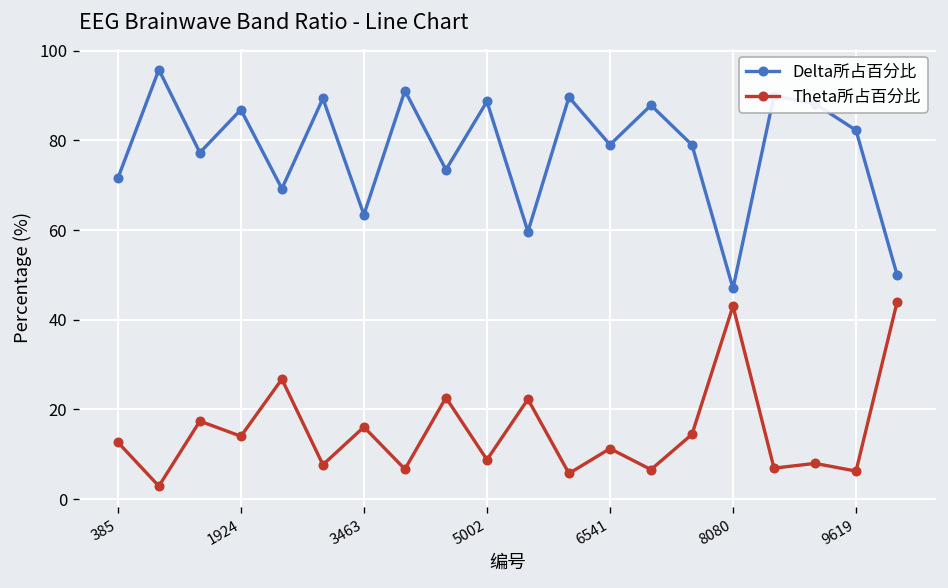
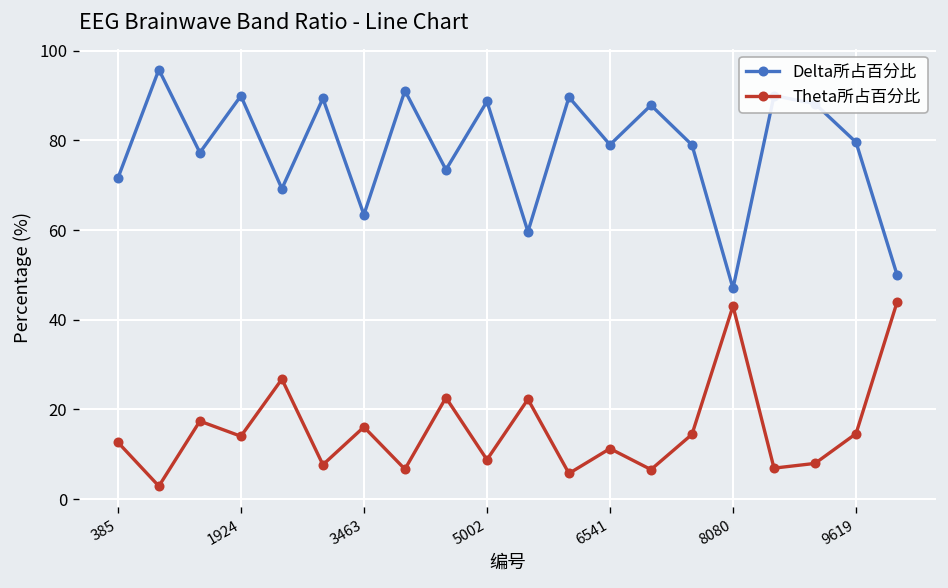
Delta所占百分比, 1924: 87 -> 90
Delta所占百分比, 9619: 82 -> 80
Theta所占百分比, 9619: 6 -> 15
